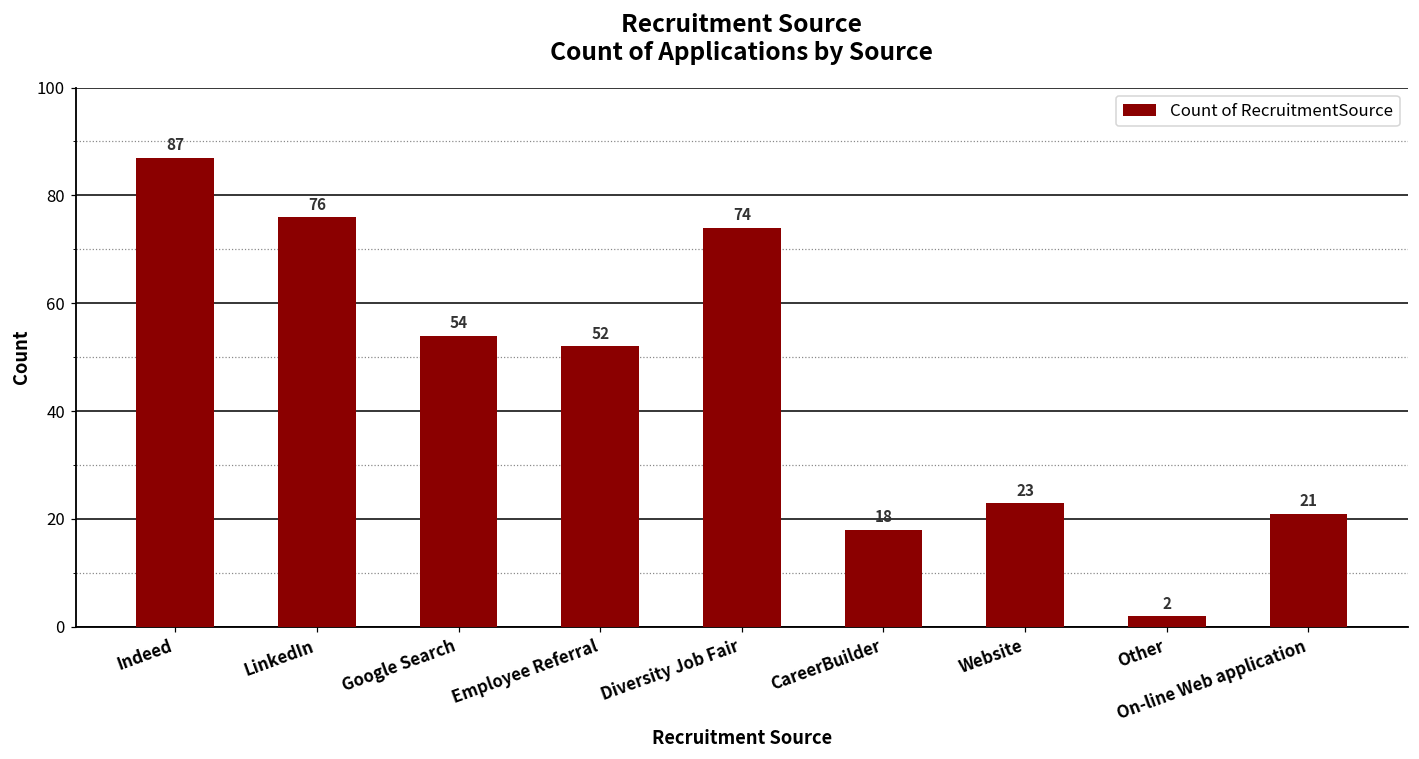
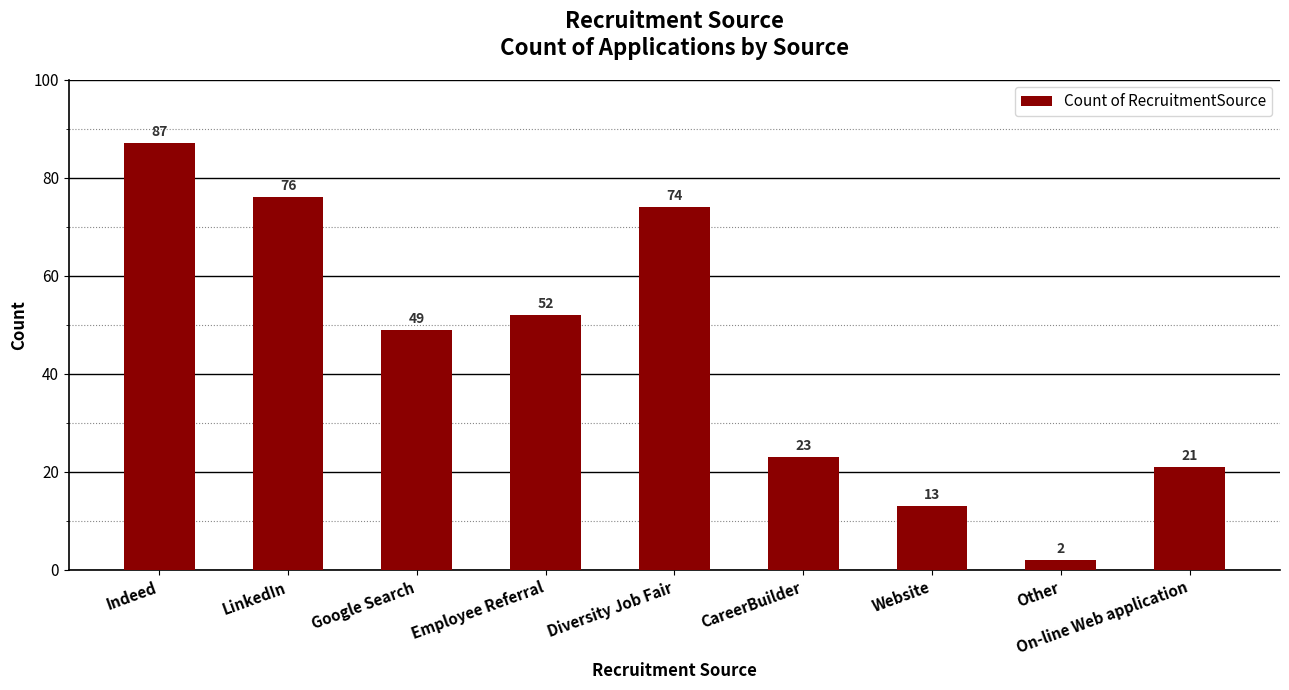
Google Search: 54 -> 49
CareerBuilder: 18 -> 23
Website: 23 -> 13
